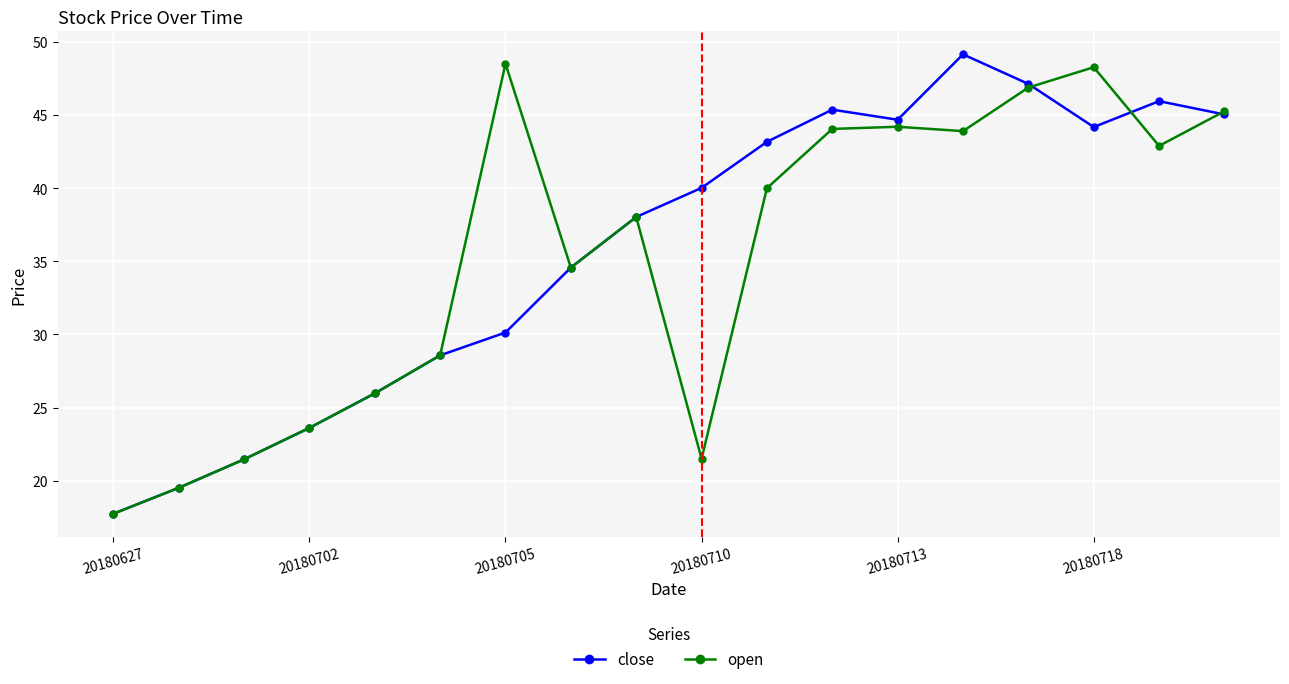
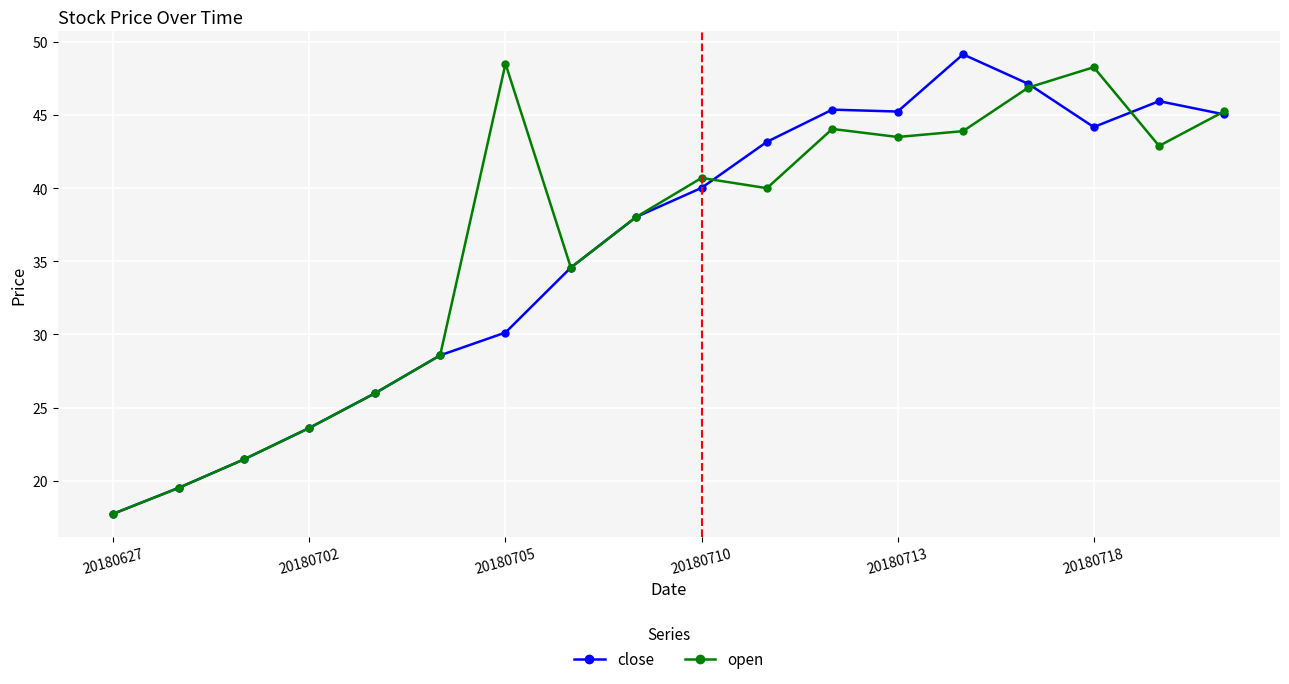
open, 20180710: 21.5 -> 40.7
close, 20180713: 44.7 -> 45.2
open, 20180713: 44.2 -> 43.5
